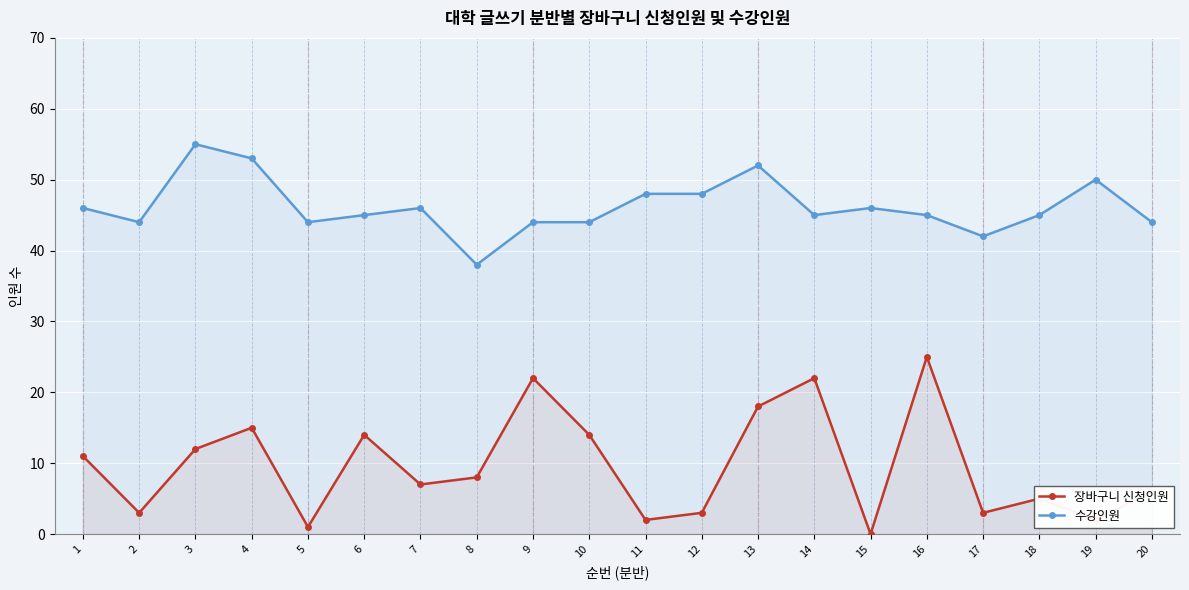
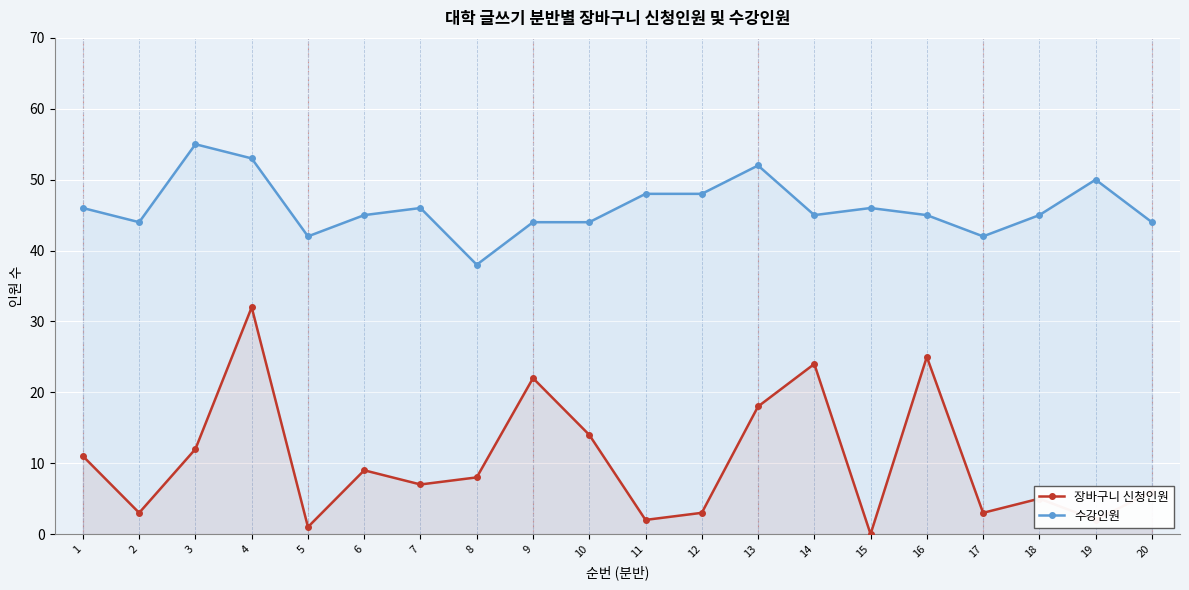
장바구니 신청인원, 4: 15 -> 32
수강인원, 5: 44 -> 42
장바구니 신청인원, 6: 14 -> 9
장바구니 신청인원, 14: 22 -> 24
